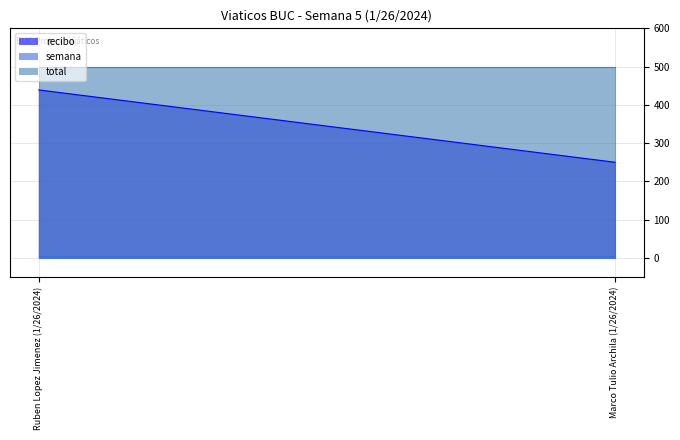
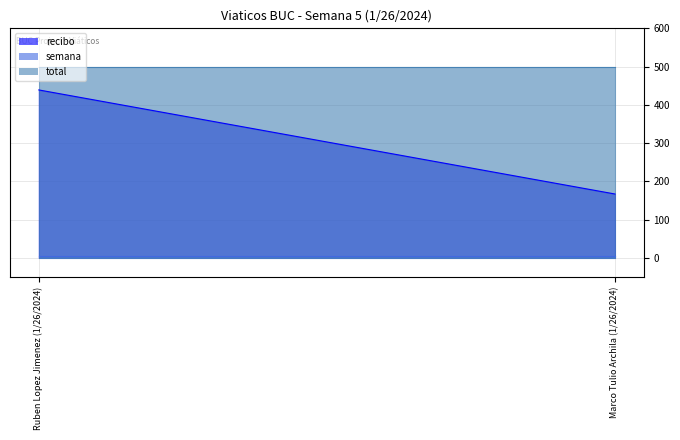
recibo, Marco Tulio Archila (1/26/2024): 250 -> 170
